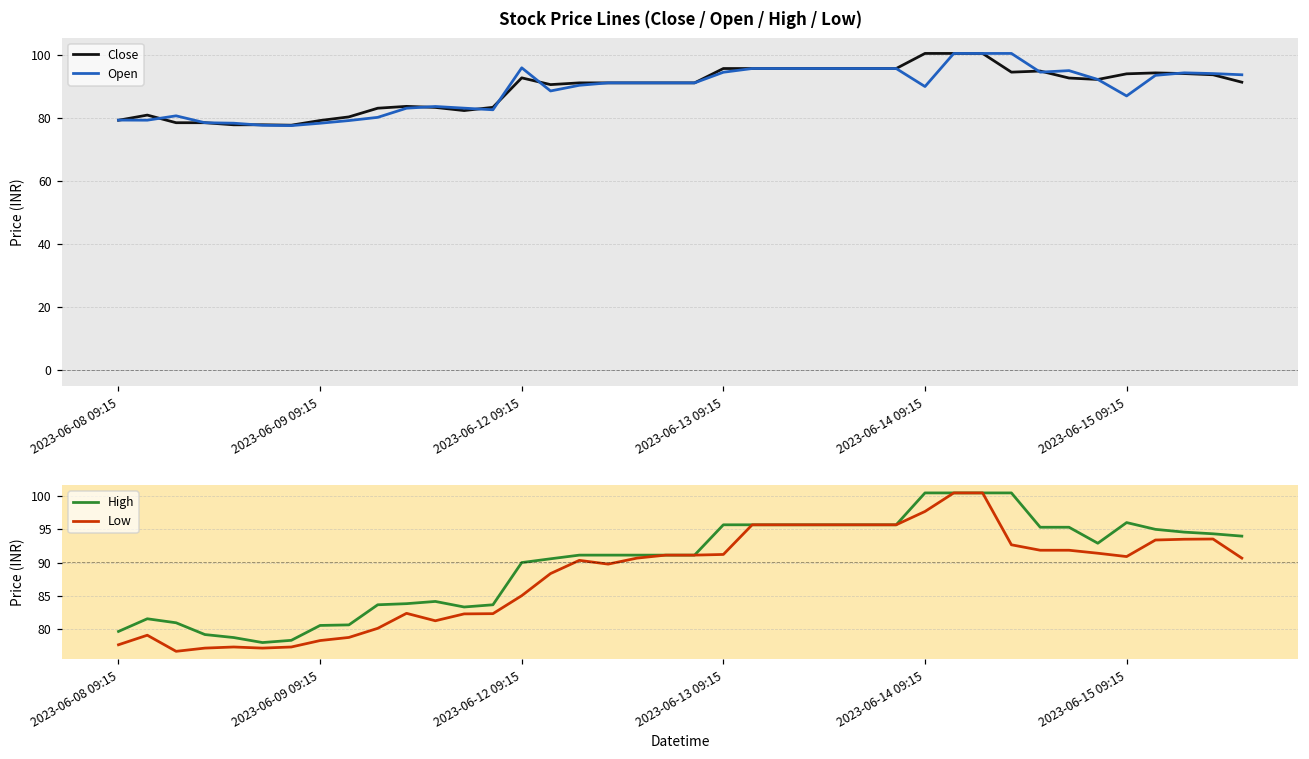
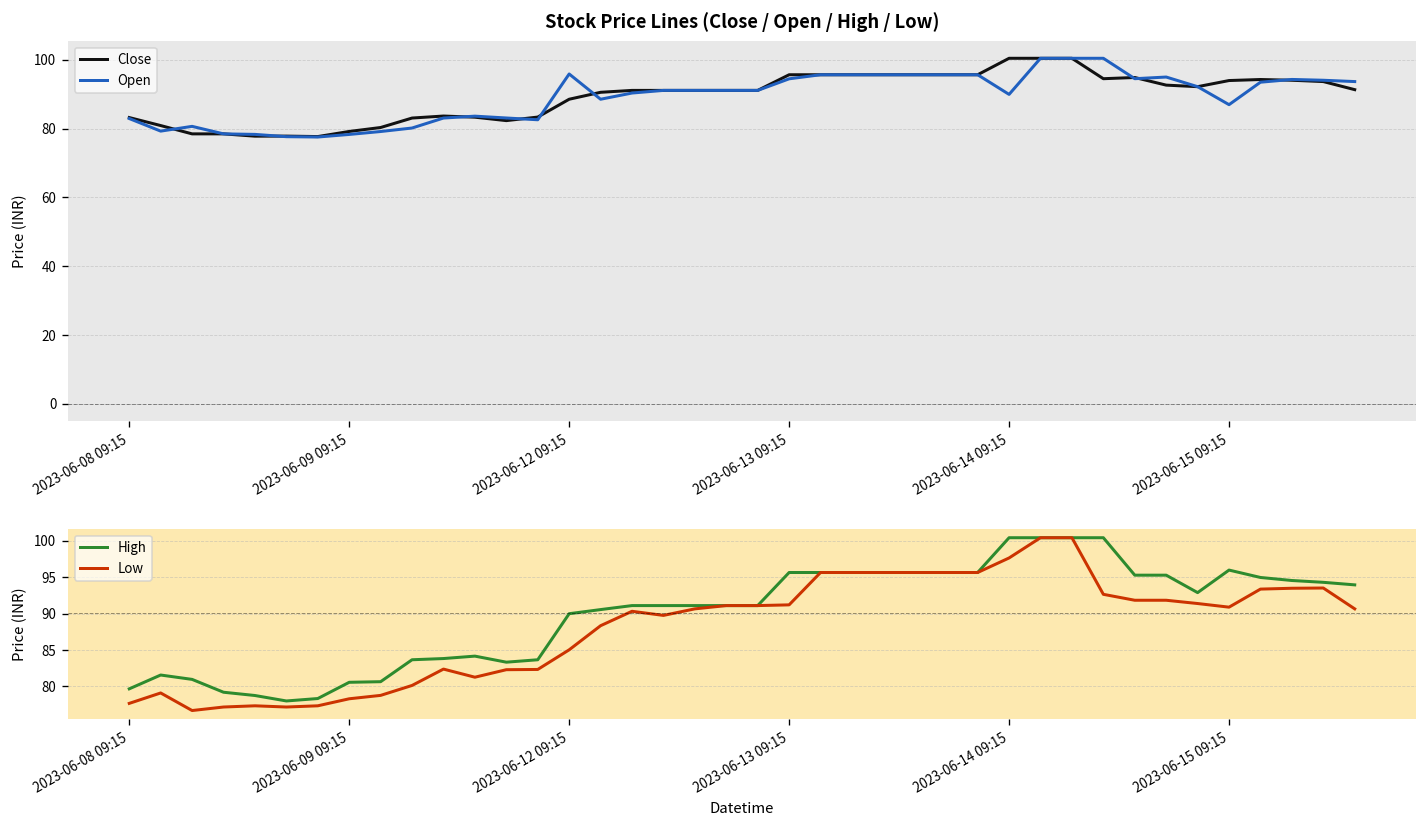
Stock Price Lines (Close / Open / High / Low), Close, 2023-06-08 09:15: 79 -> 83
Stock Price Lines (Close / Open / High / Low), Open, 2023-06-08 09:15: 79 -> 83
Stock Price Lines (Close / Open / High / Low), Close, 2023-06-12 09:15: 93 -> 89
